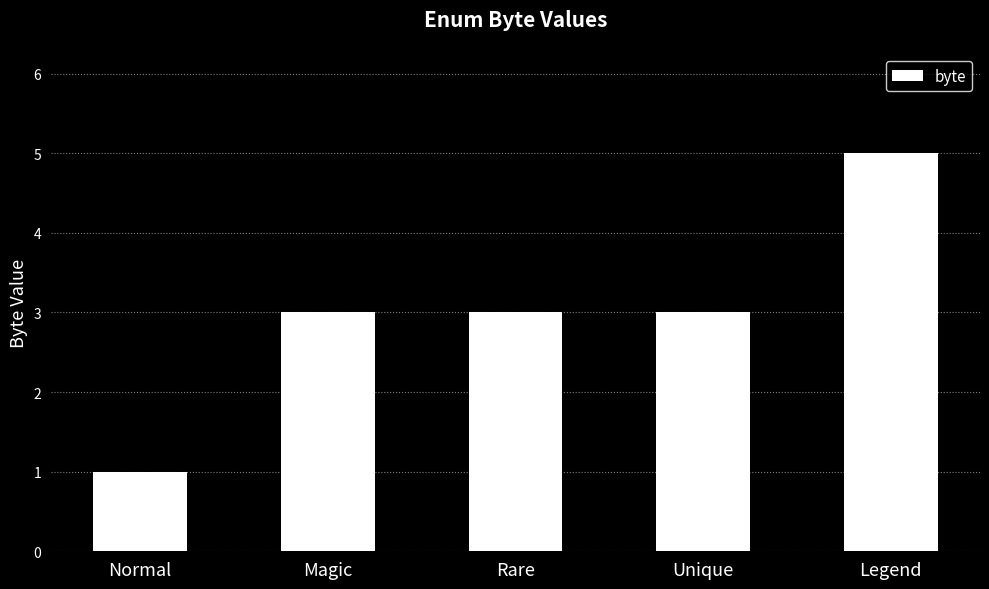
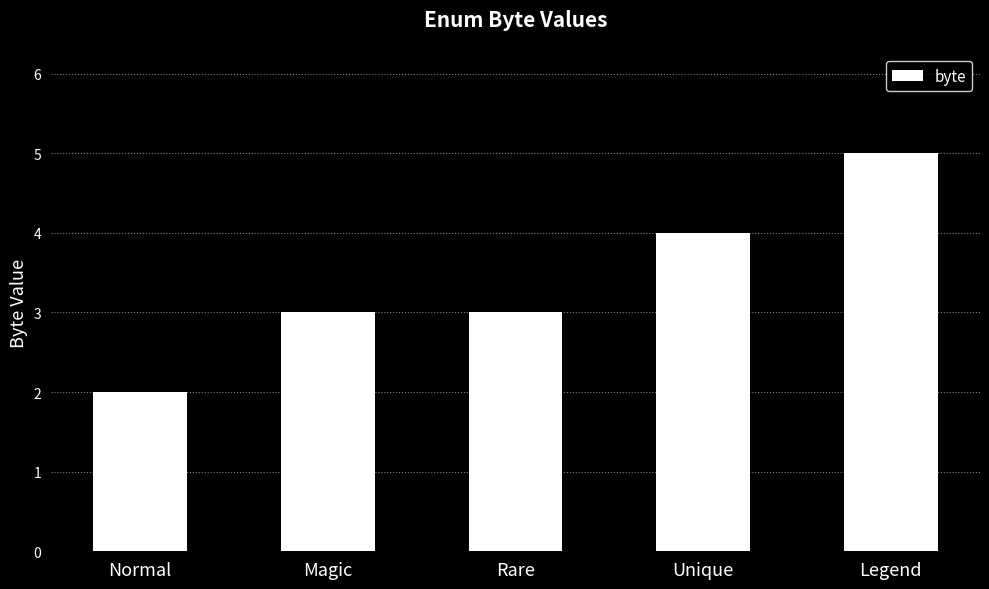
Normal: 1 -> 2
Unique: 3 -> 4
